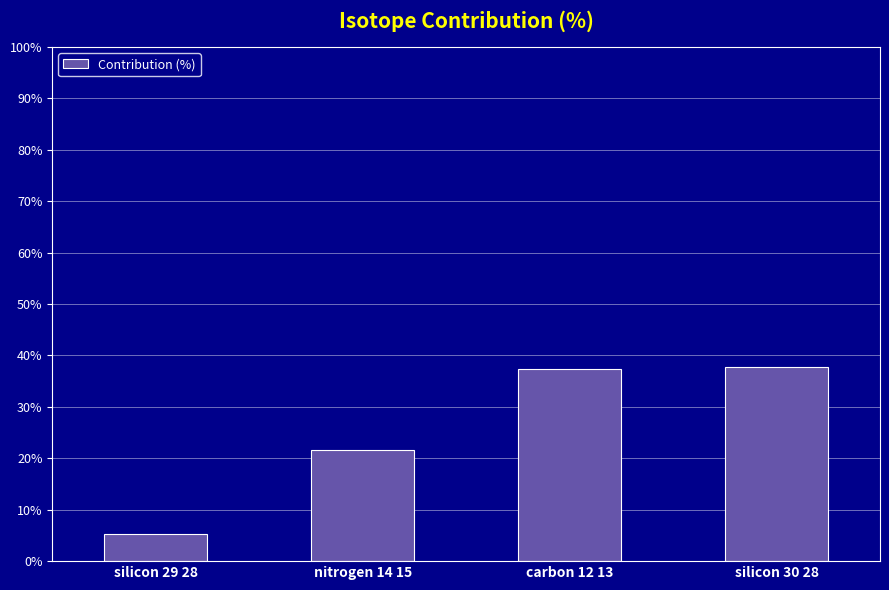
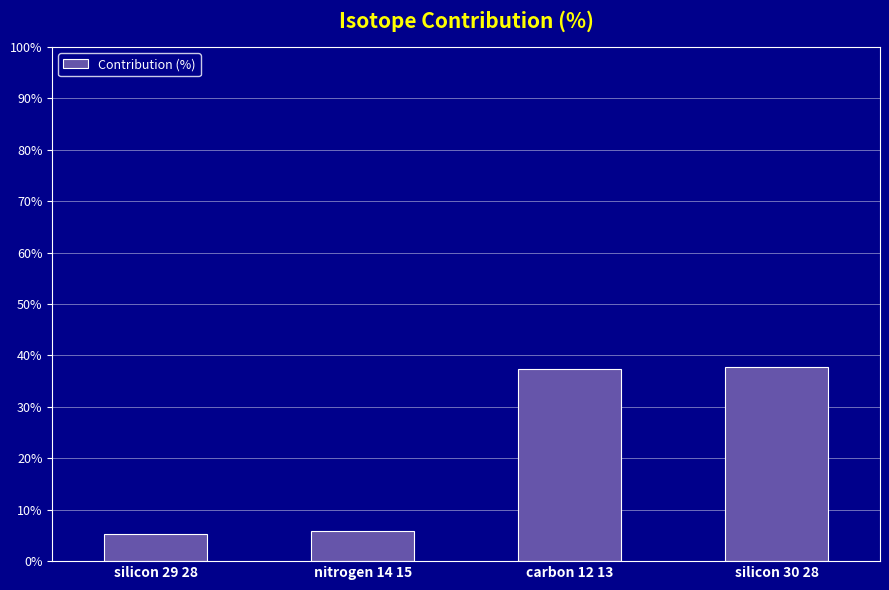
nitrogen 14 15: 22% -> 6%
